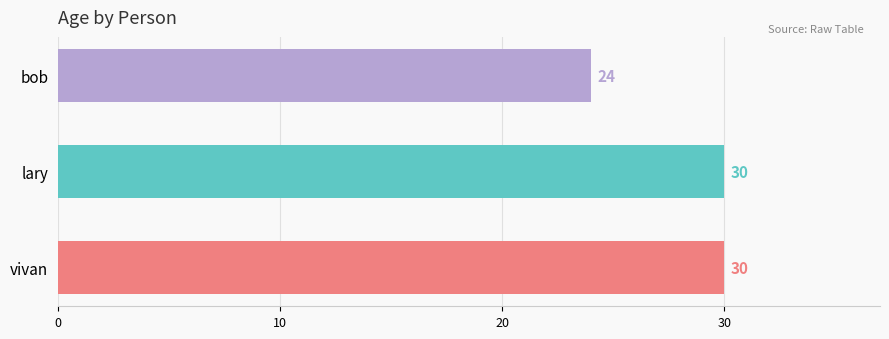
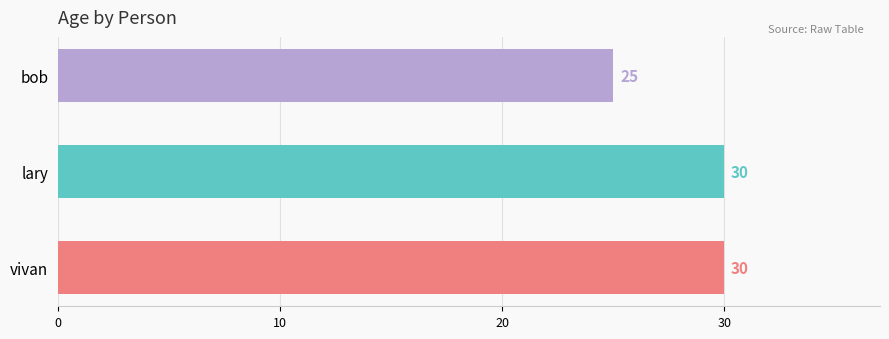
bob: 24 -> 25
